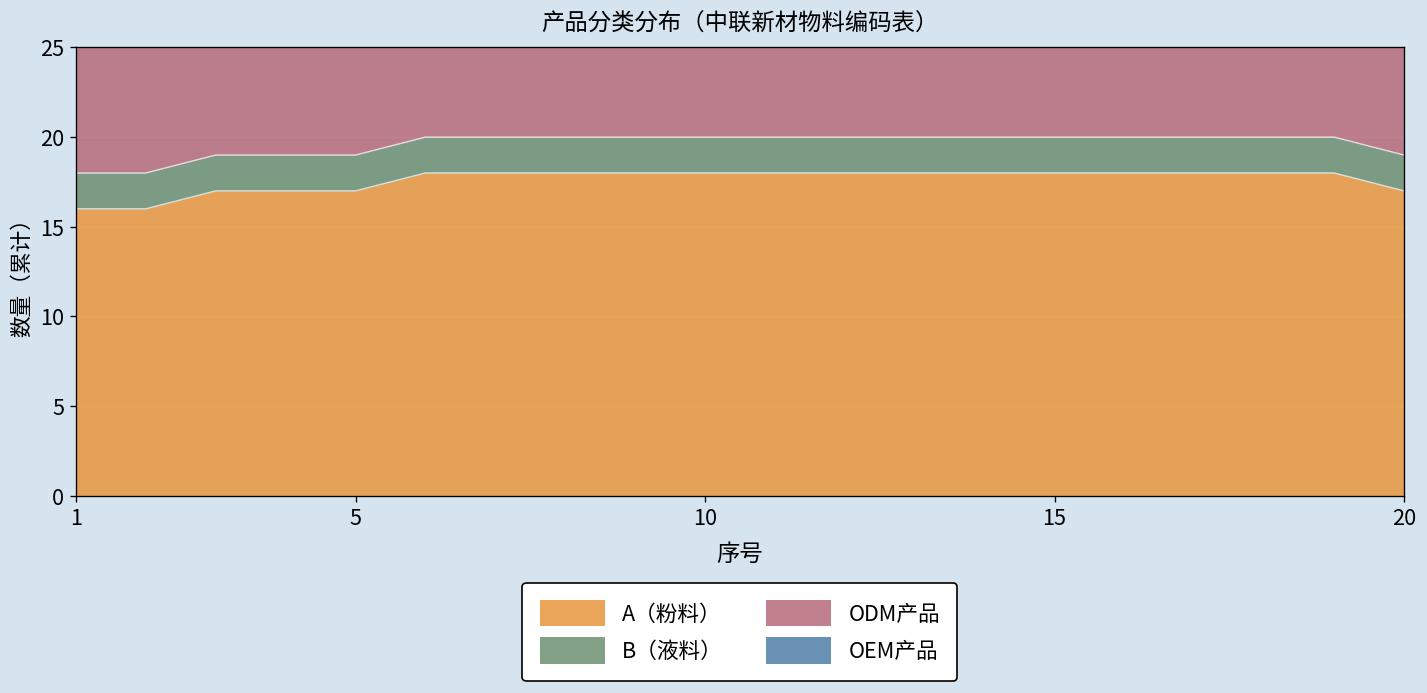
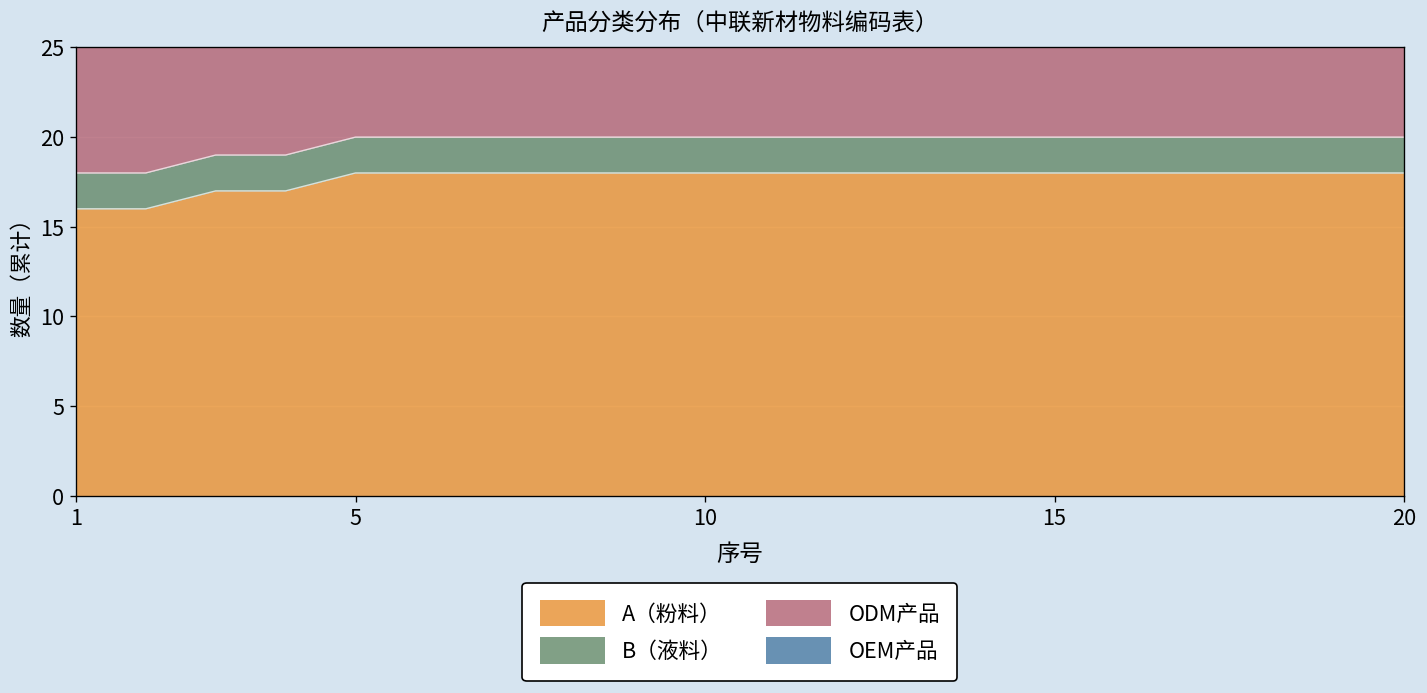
A（粉料）, 5: 17 -> 18
A（粉料）, 20: 17 -> 18
